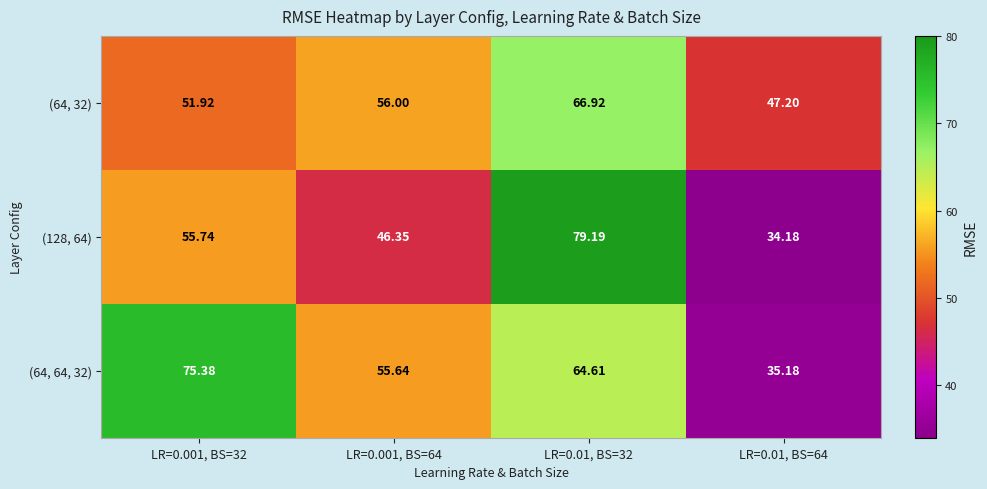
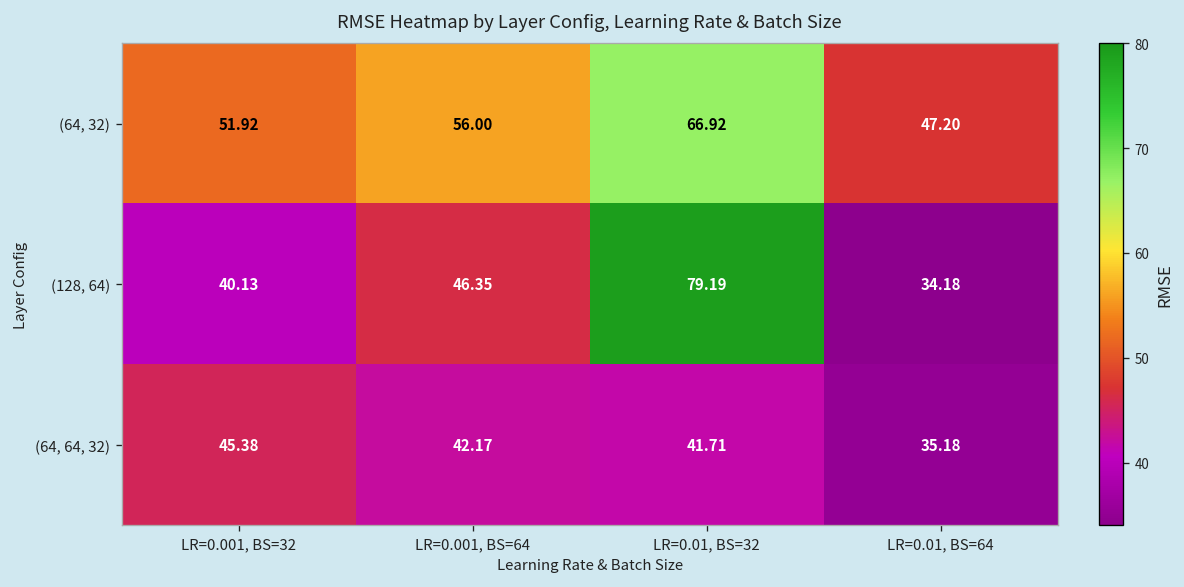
(128, 64), LR=0.001, BS=32: 55.74 -> 40.13
(64, 64, 32), LR=0.001, BS=32: 75.38 -> 45.38
(64, 64, 32), LR=0.001, BS=64: 55.64 -> 42.17
(64, 64, 32), LR=0.01, BS=32: 64.61 -> 41.71
